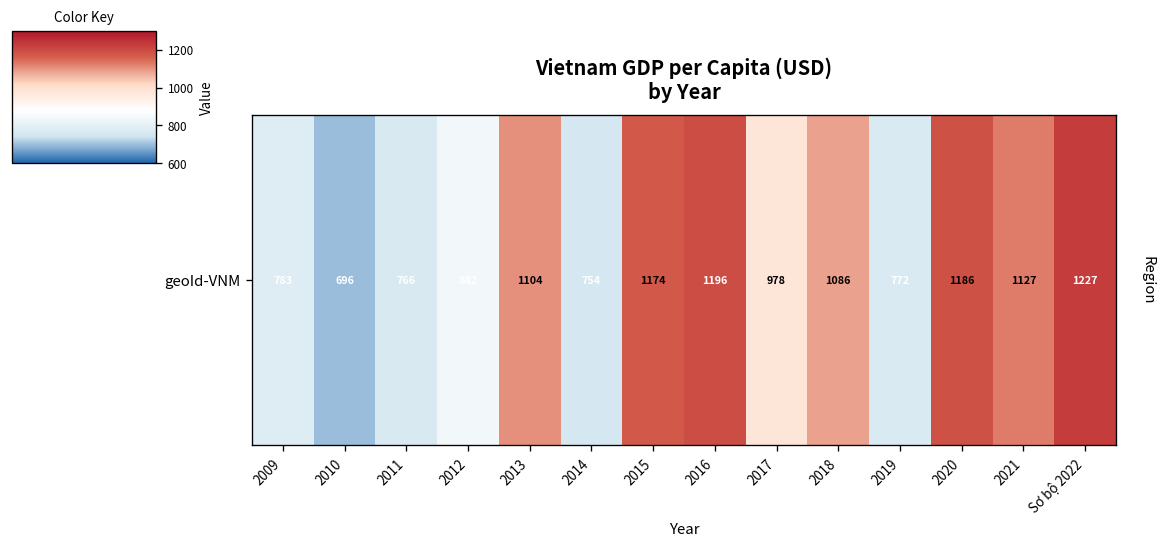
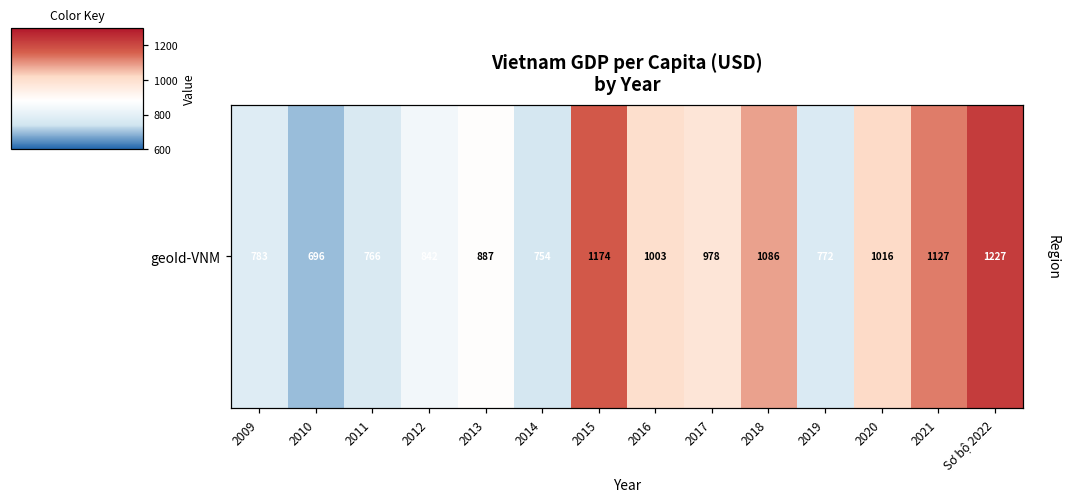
geoId-VNM, 2013: 1104 -> 887
geoId-VNM, 2016: 1196 -> 1003
geoId-VNM, 2020: 1186 -> 1016
